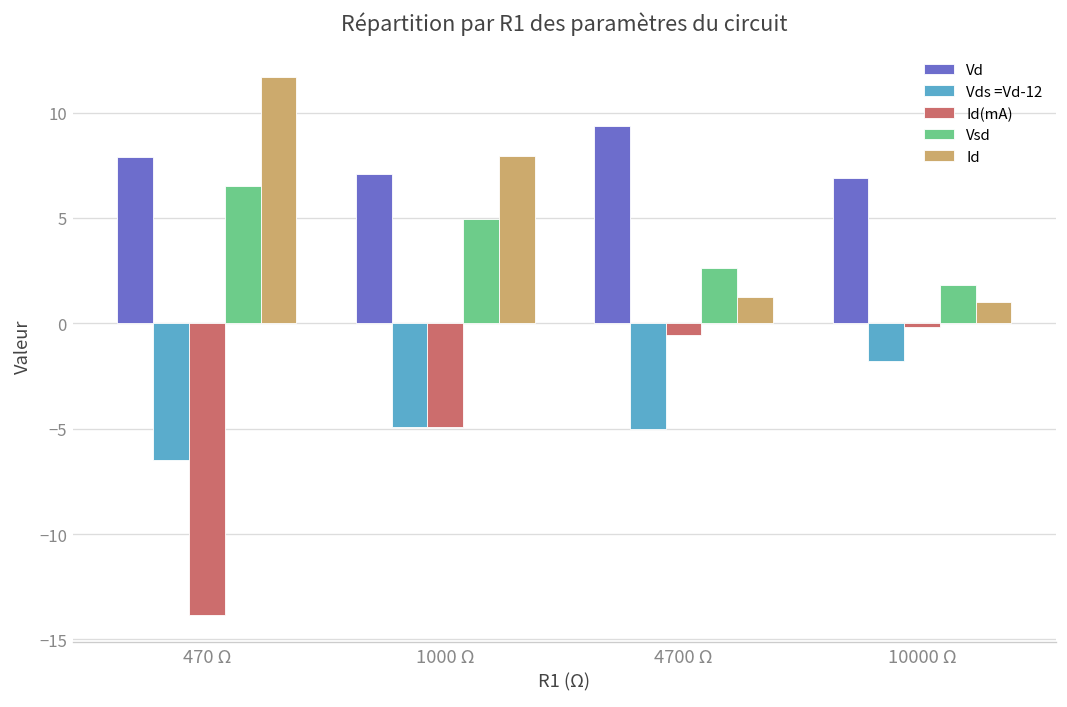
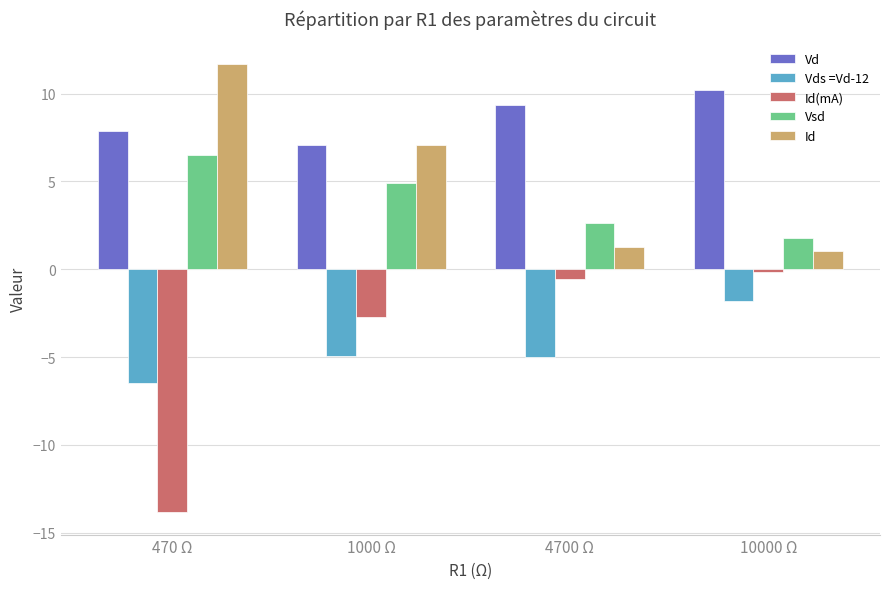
Id(mA), 1000 Ω: -4.9 -> -2.7
Id, 1000 Ω: 7.9 -> 7.1
Vd, 10000 Ω: 6.9 -> 10.2
